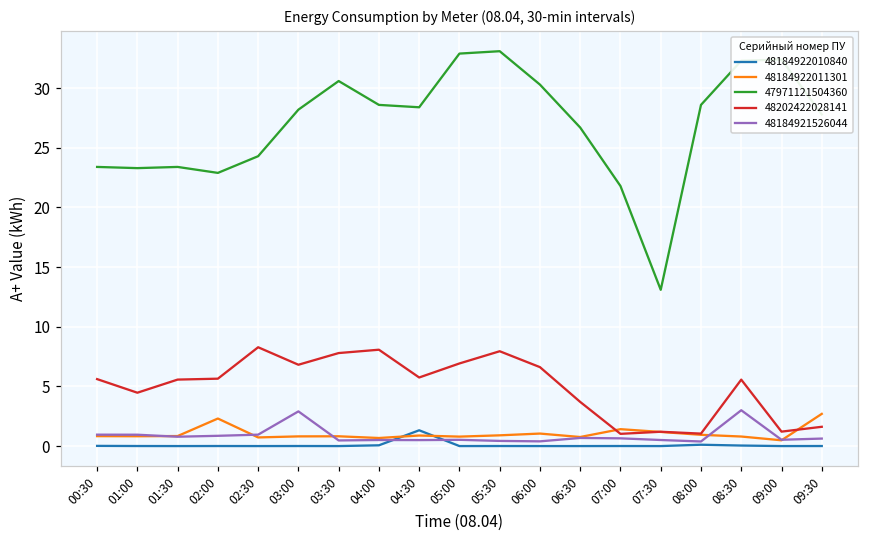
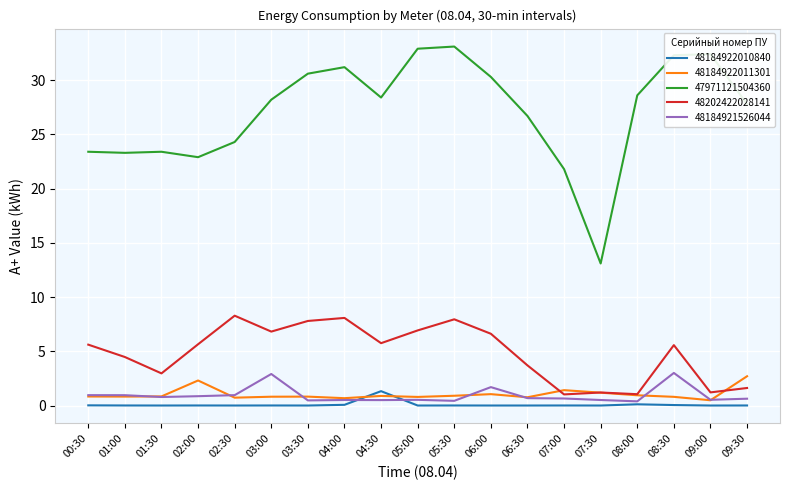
48202422028141, 01:30: 5.6 -> 3.0
47971121504360, 04:00: 28.6 -> 31.2
48184921526044, 06:00: 0.4 -> 1.7
